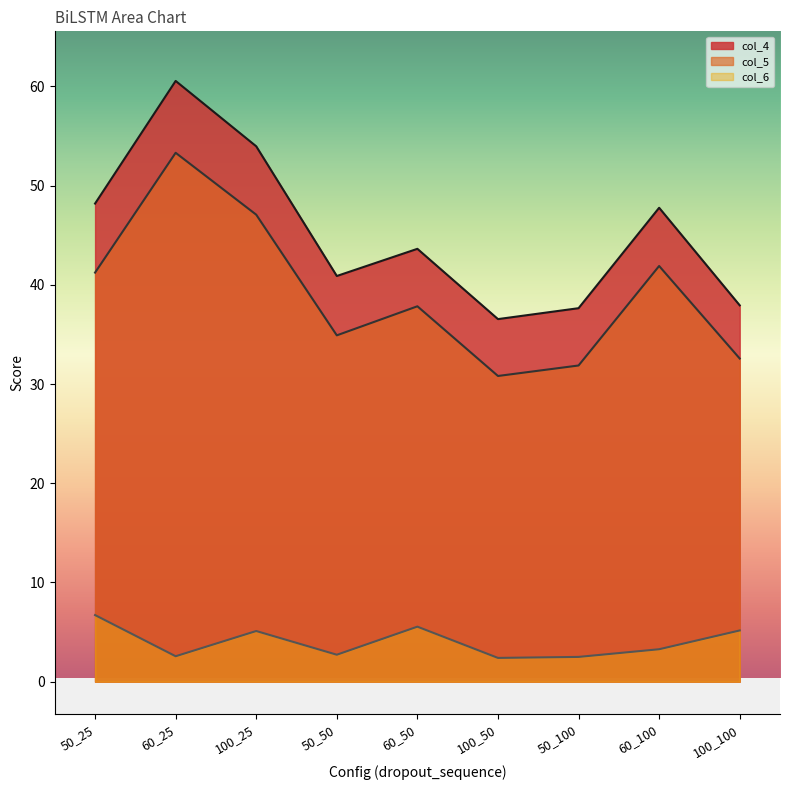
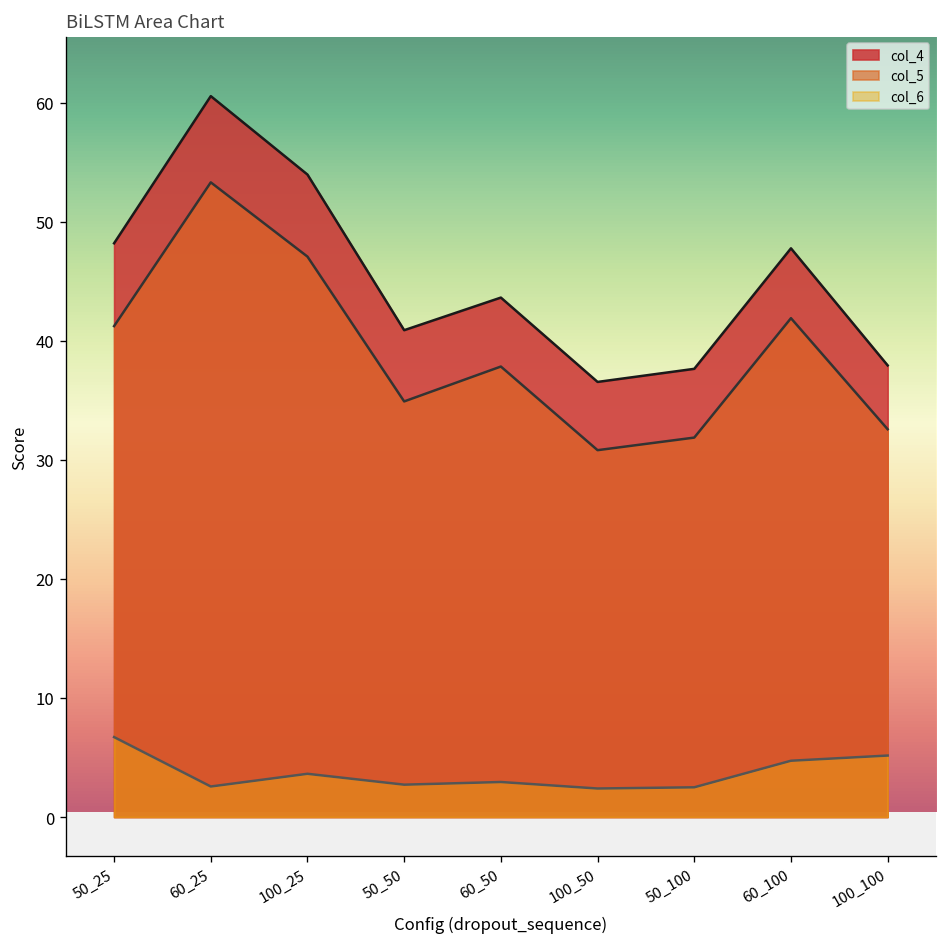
col_6, 100_25: 5 -> 4
col_6, 60_50: 6 -> 3
col_6, 60_100: 3 -> 5
